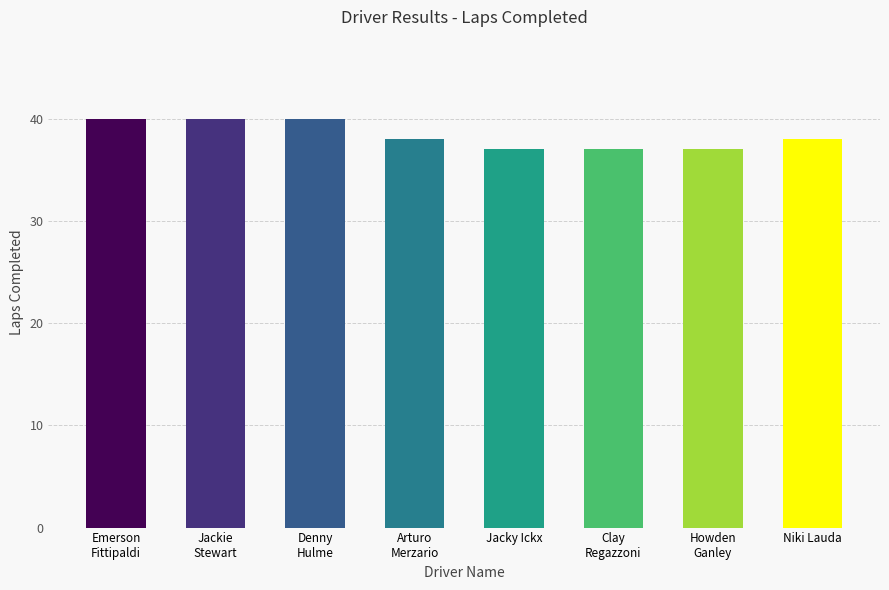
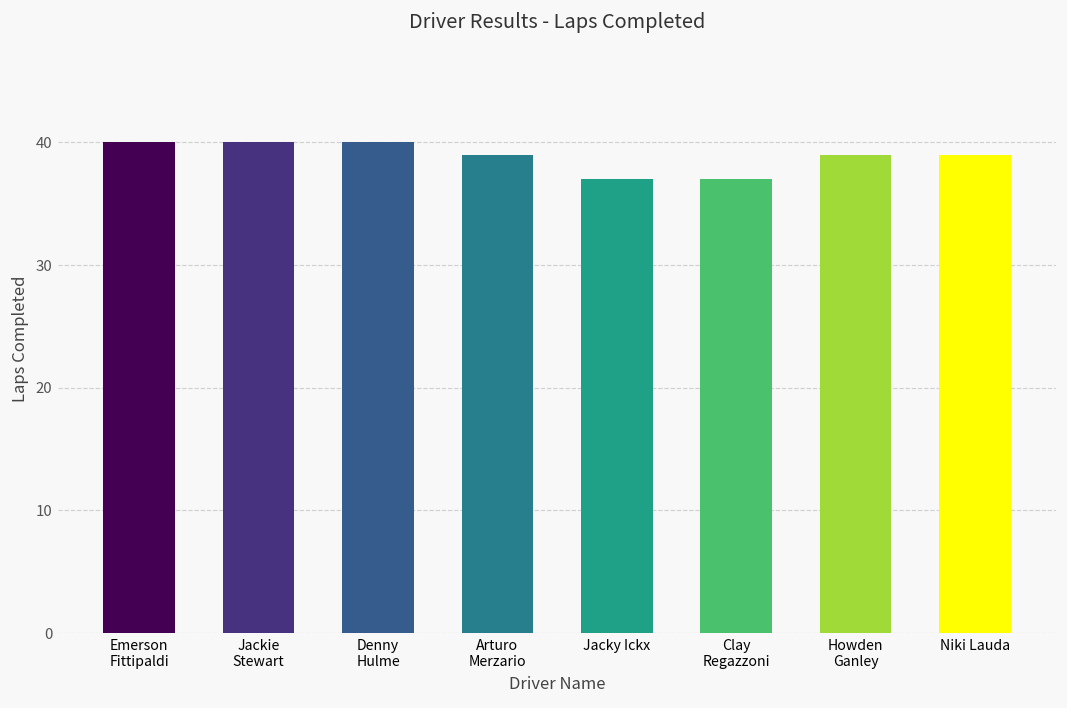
Arturo Merzario: 38 -> 39
Howden Ganley: 37 -> 39
Niki Lauda: 38 -> 39
